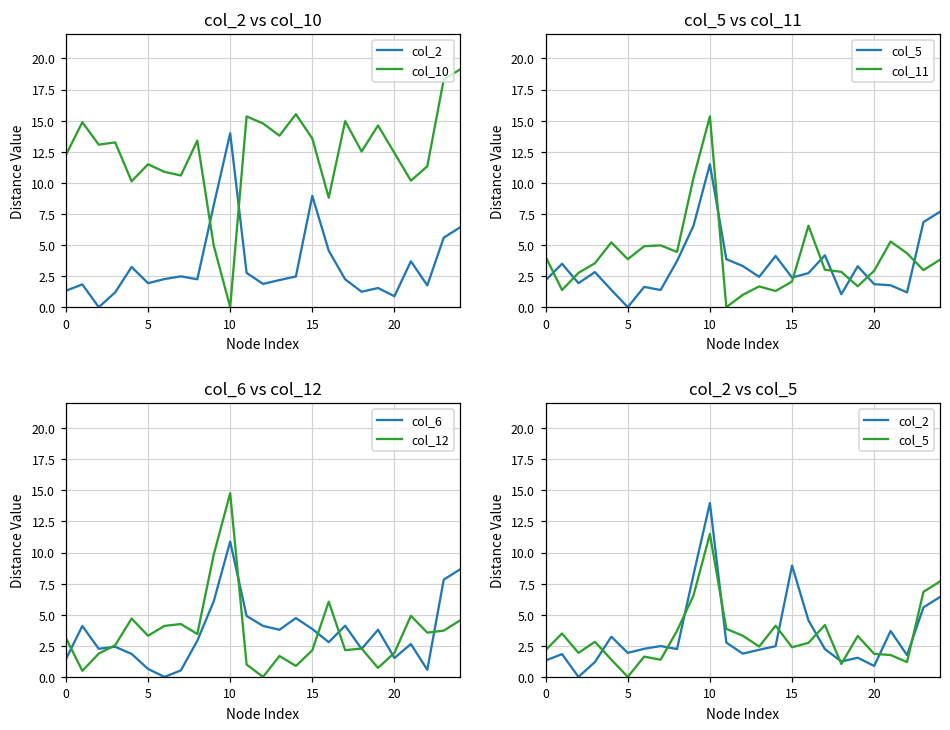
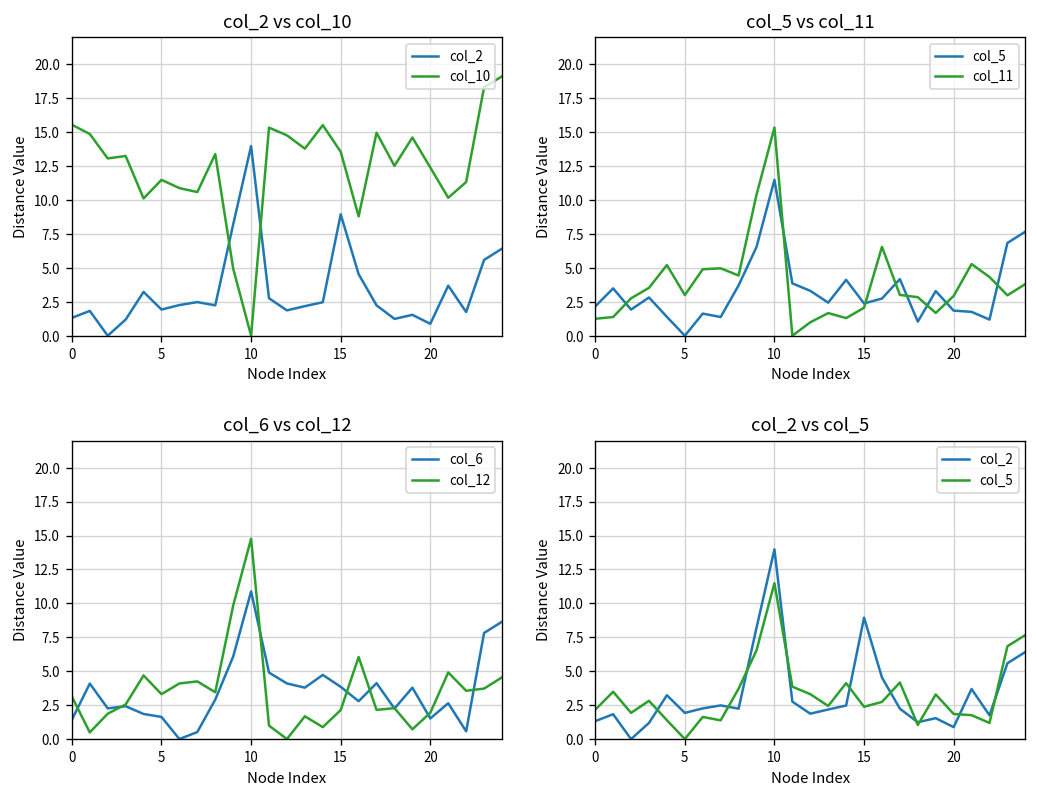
col_2 vs col_10, col_10, 0: 12.2 -> 15.6
col_5 vs col_11, col_11, 0: 4.1 -> 1.3
col_5 vs col_11, col_11, 5: 3.9 -> 3.0
col_6 vs col_12, col_6, 5: 0.6 -> 1.6
